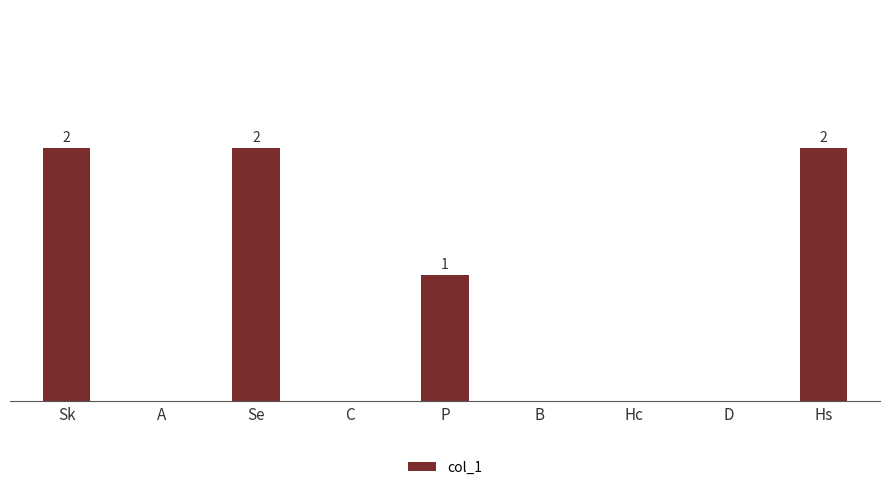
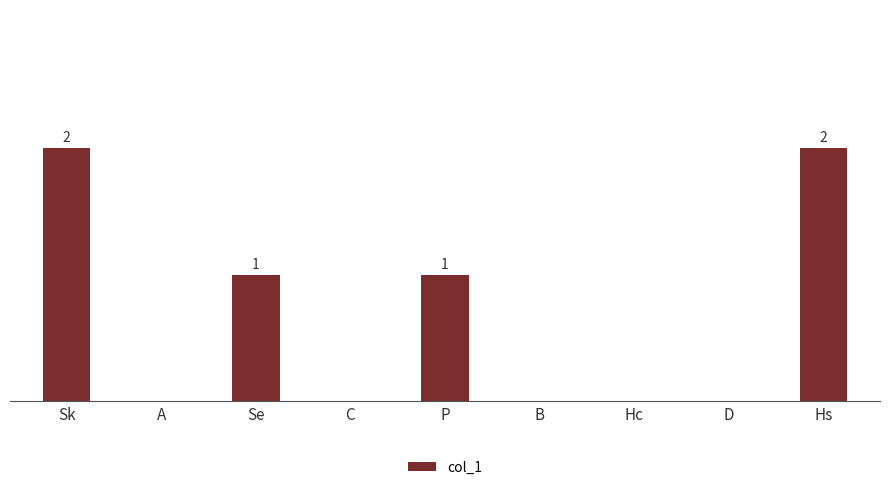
Se: 2 -> 1
